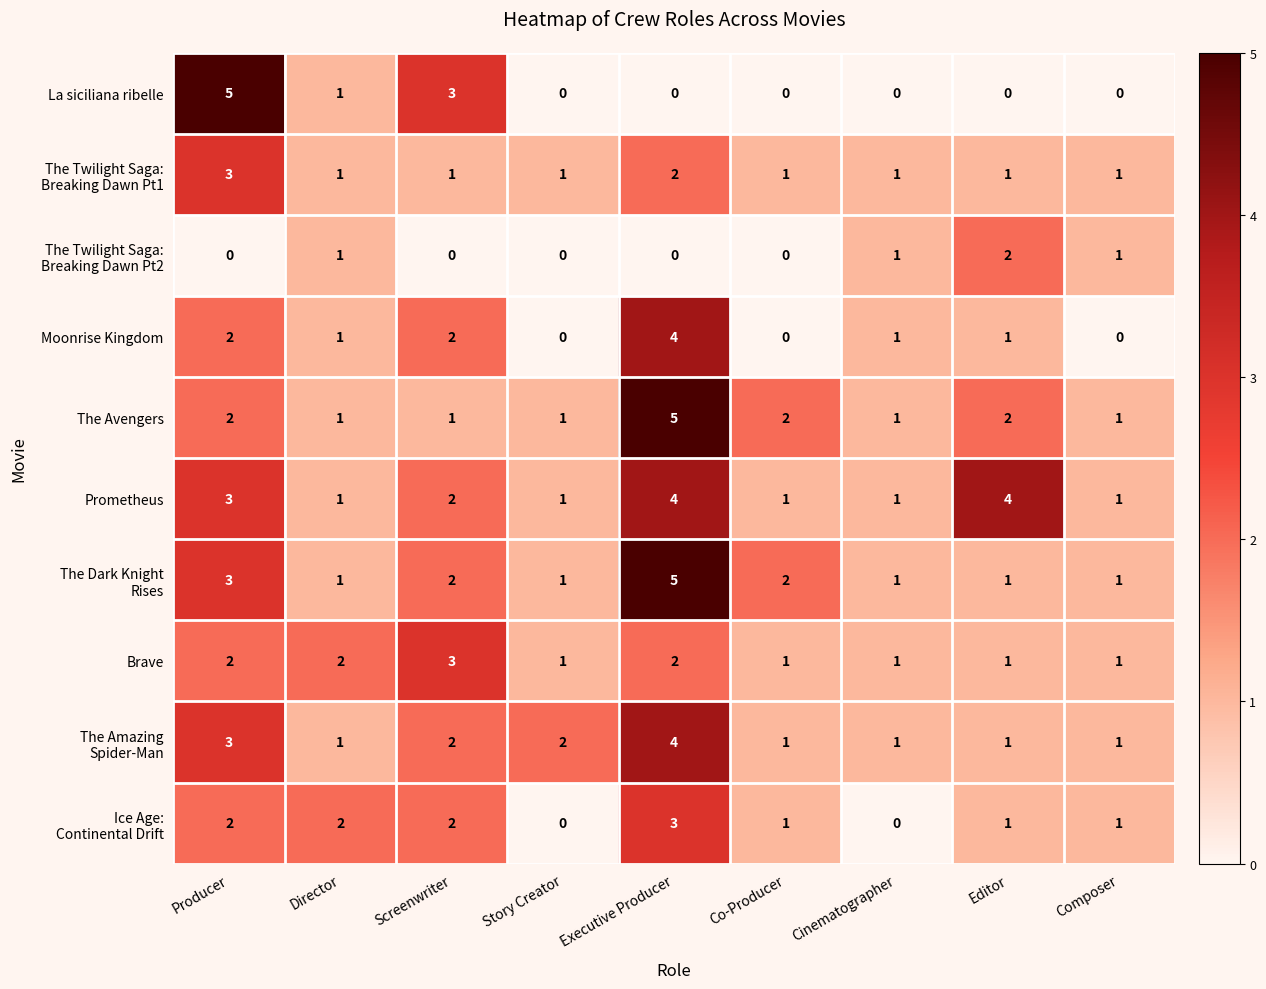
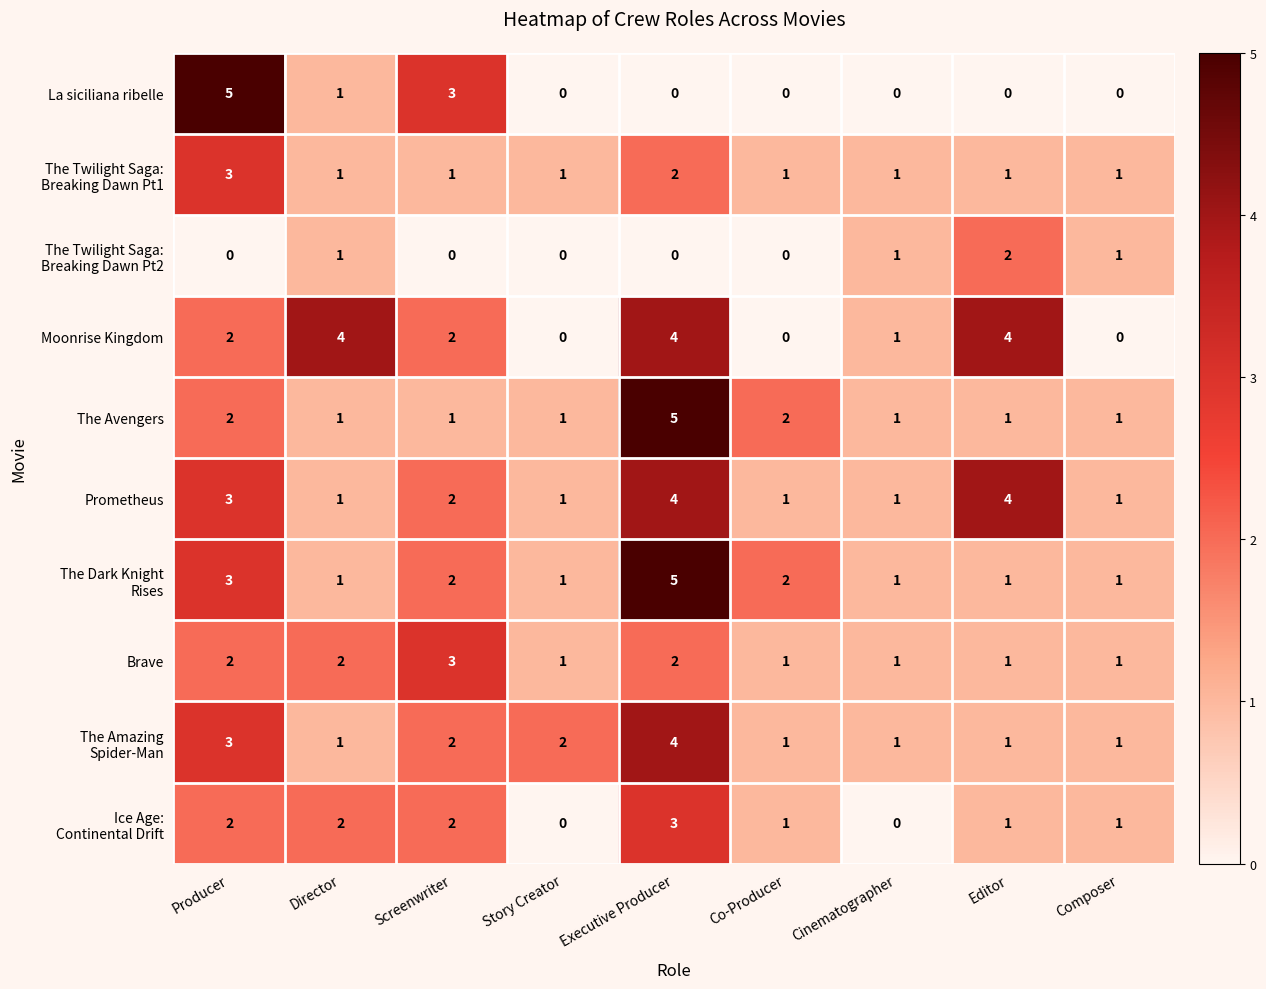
Moonrise Kingdom, Director: 1 -> 4
Moonrise Kingdom, Editor: 1 -> 4
The Avengers, Editor: 2 -> 1
